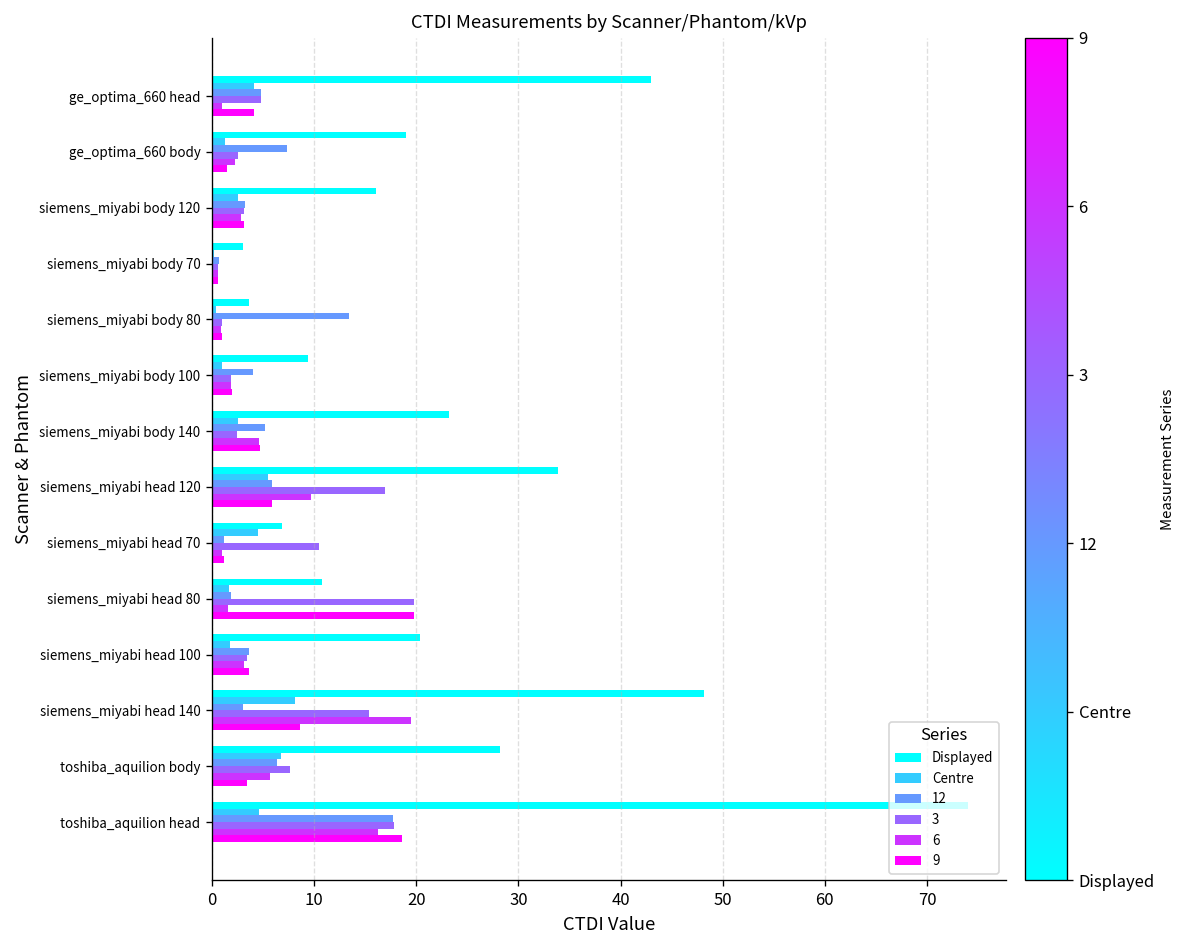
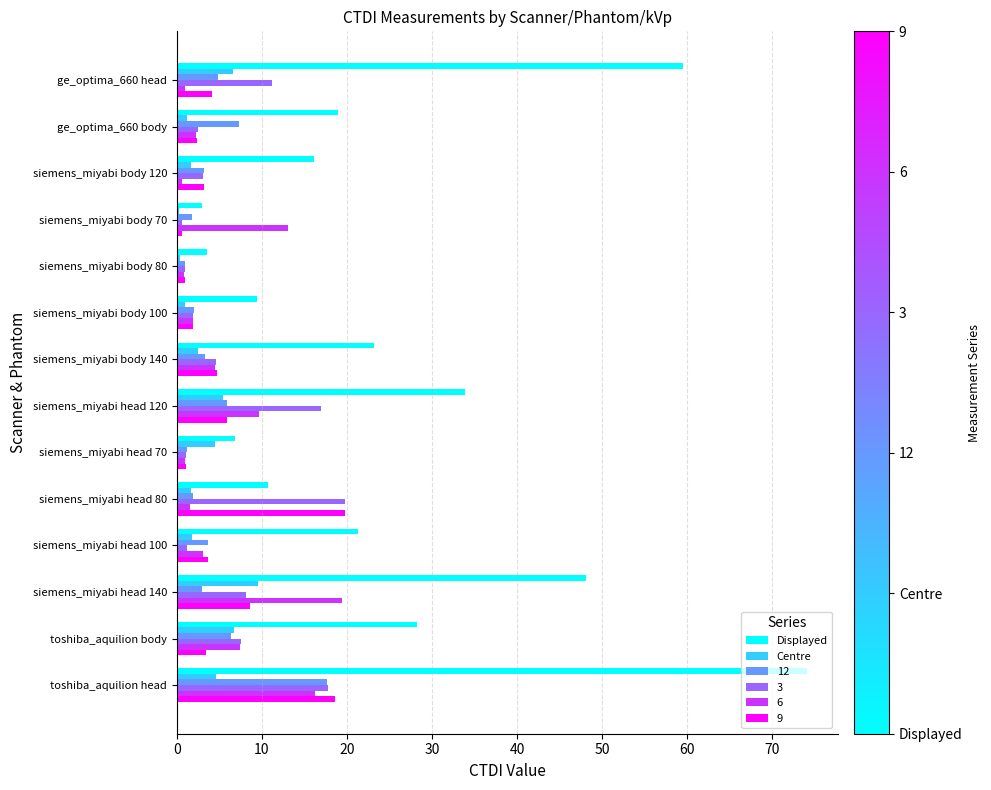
Displayed, ge_optima_660 head: 43 -> 59
Centre, ge_optima_660 head: 4 -> 7
3, ge_optima_660 head: 5 -> 11
9, ge_optima_660 body: 1 -> 2
Centre, siemens_miyabi body 120: 3 -> 2
6, siemens_miyabi body 120: 3 -> 1
12, siemens_miyabi body 70: 1 -> 2
6, siemens_miyabi body 70: 1 -> 13
12, siemens_miyabi body 80: 13 -> 1
12, siemens_miyabi body 100: 4 -> 2
12, siemens_miyabi body 140: 5 -> 3
3, siemens_miyabi body 140: 2 -> 5
3, siemens_miyabi head 70: 10 -> 1
Displayed, siemens_miyabi head 100: 20 -> 21
3, siemens_miyabi head 100: 3 -> 1
Centre, siemens_miyabi head 140: 8 -> 10
3, siemens_miyabi head 140: 15 -> 8
6, toshiba_aquilion body: 6 -> 7
